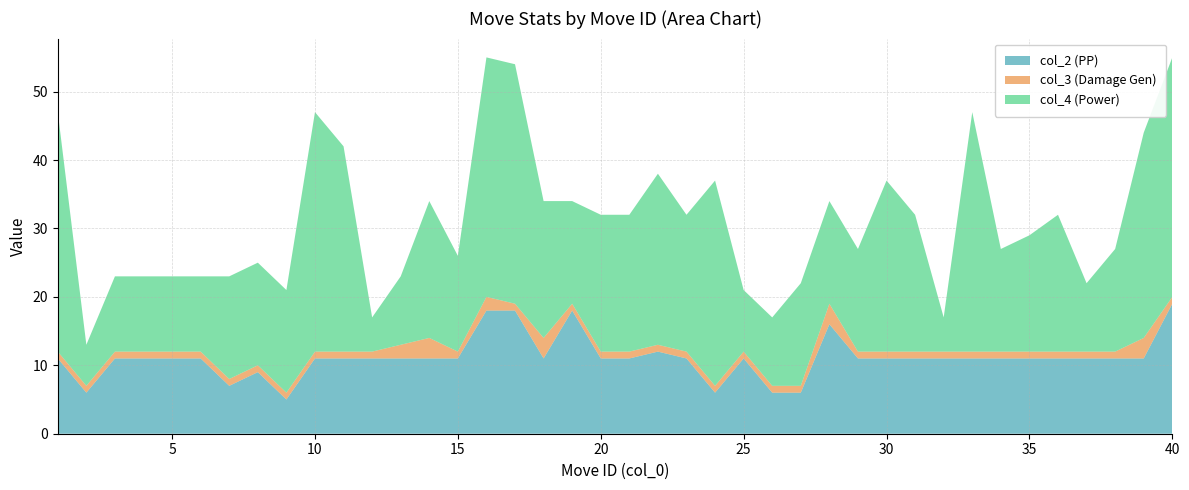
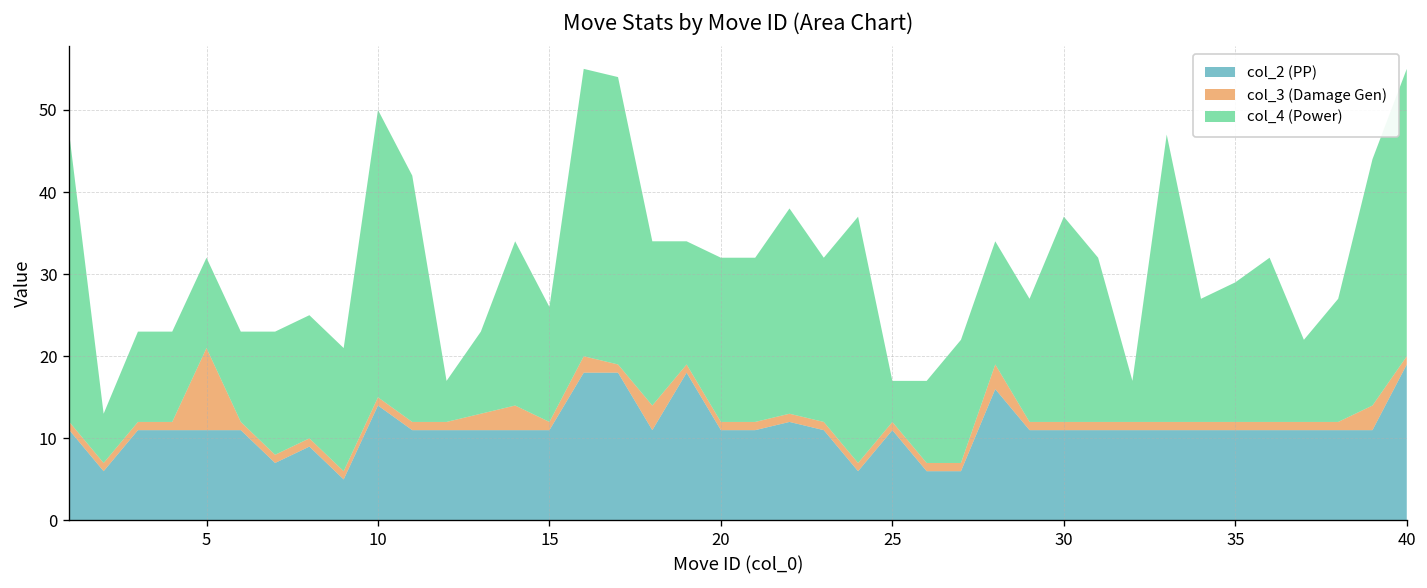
col_3 (Damage Gen), 5: 1 -> 10
col_2 (PP), 10: 11 -> 14
col_4 (Power), 25: 9 -> 5
